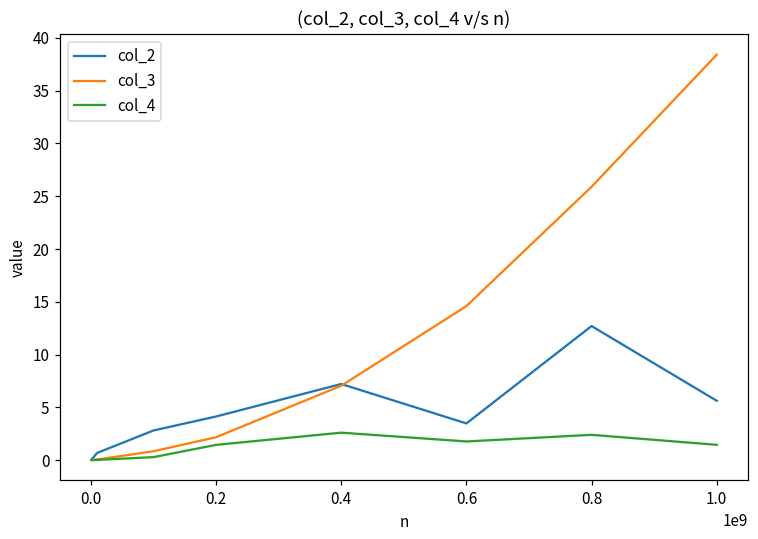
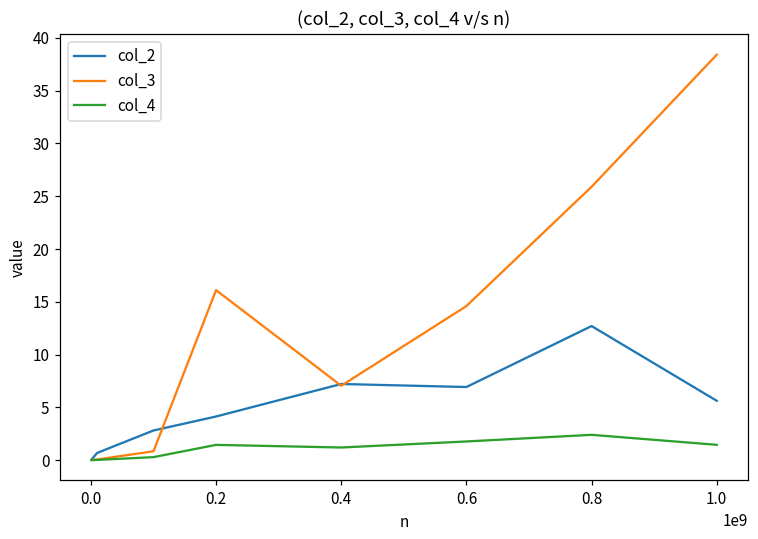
col_3, 0.2: 2 -> 16
col_4, 0.4: 3 -> 1
col_2, 0.6: 3 -> 7
